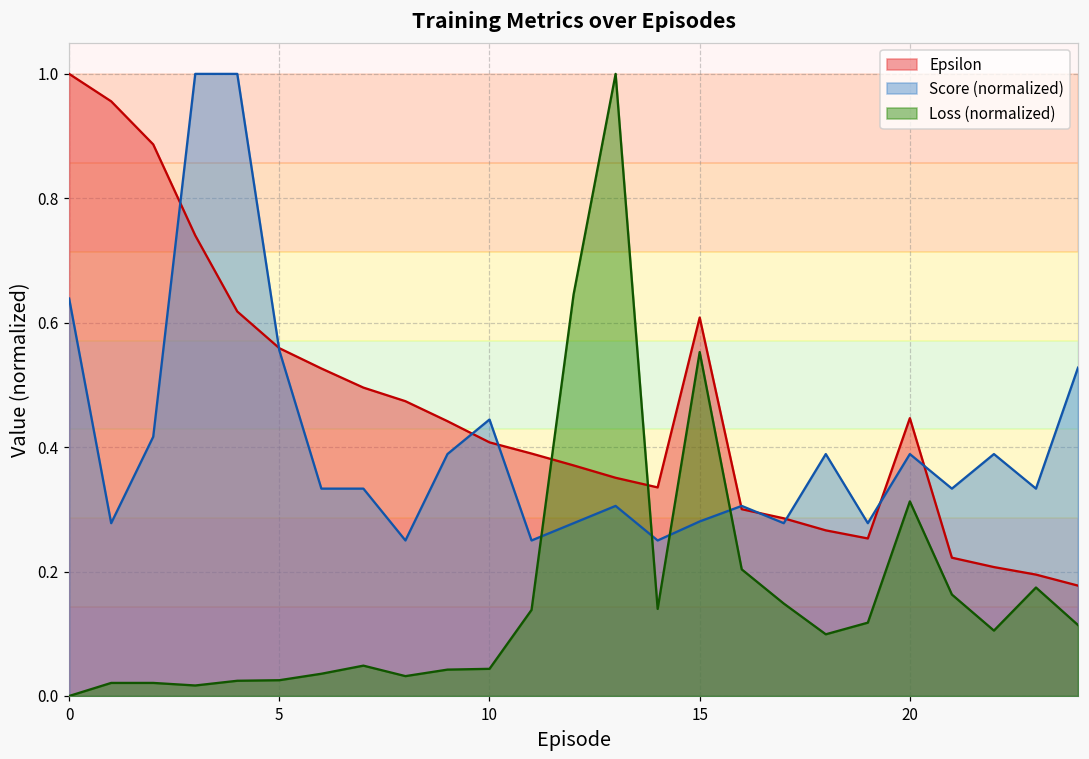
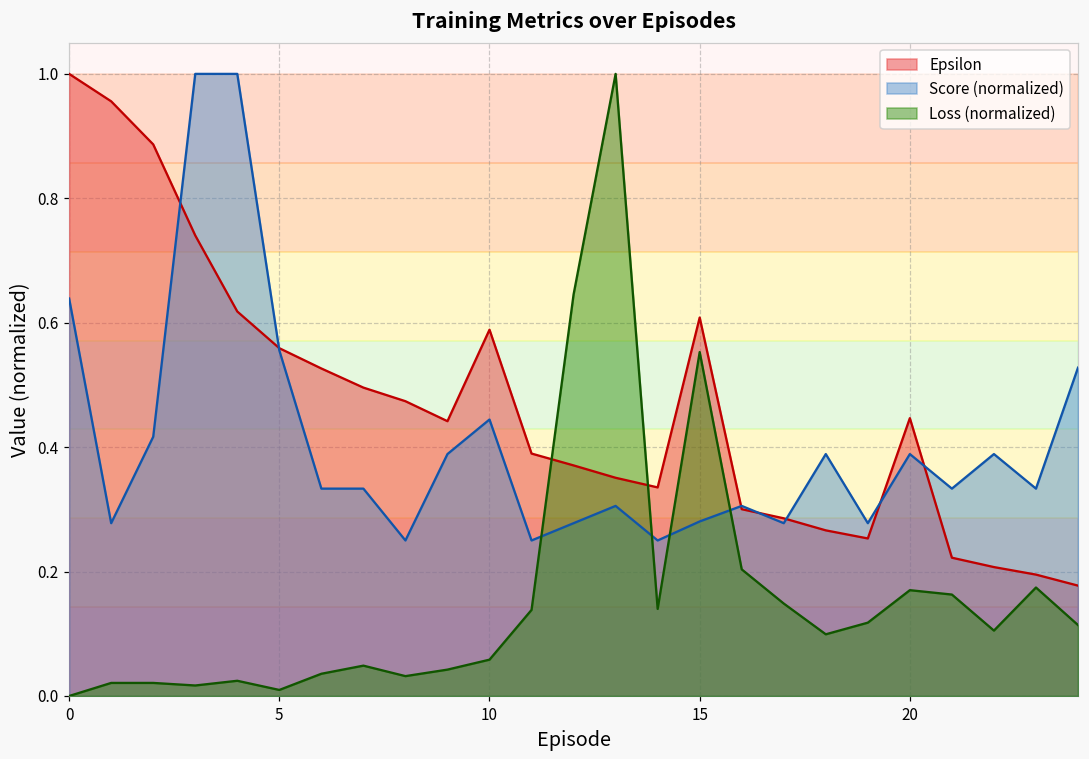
Loss (normalized), 5: 0.03 -> 0.01
Epsilon, 10: 0.41 -> 0.59
Loss (normalized), 10: 0.04 -> 0.06
Loss (normalized), 20: 0.31 -> 0.17
